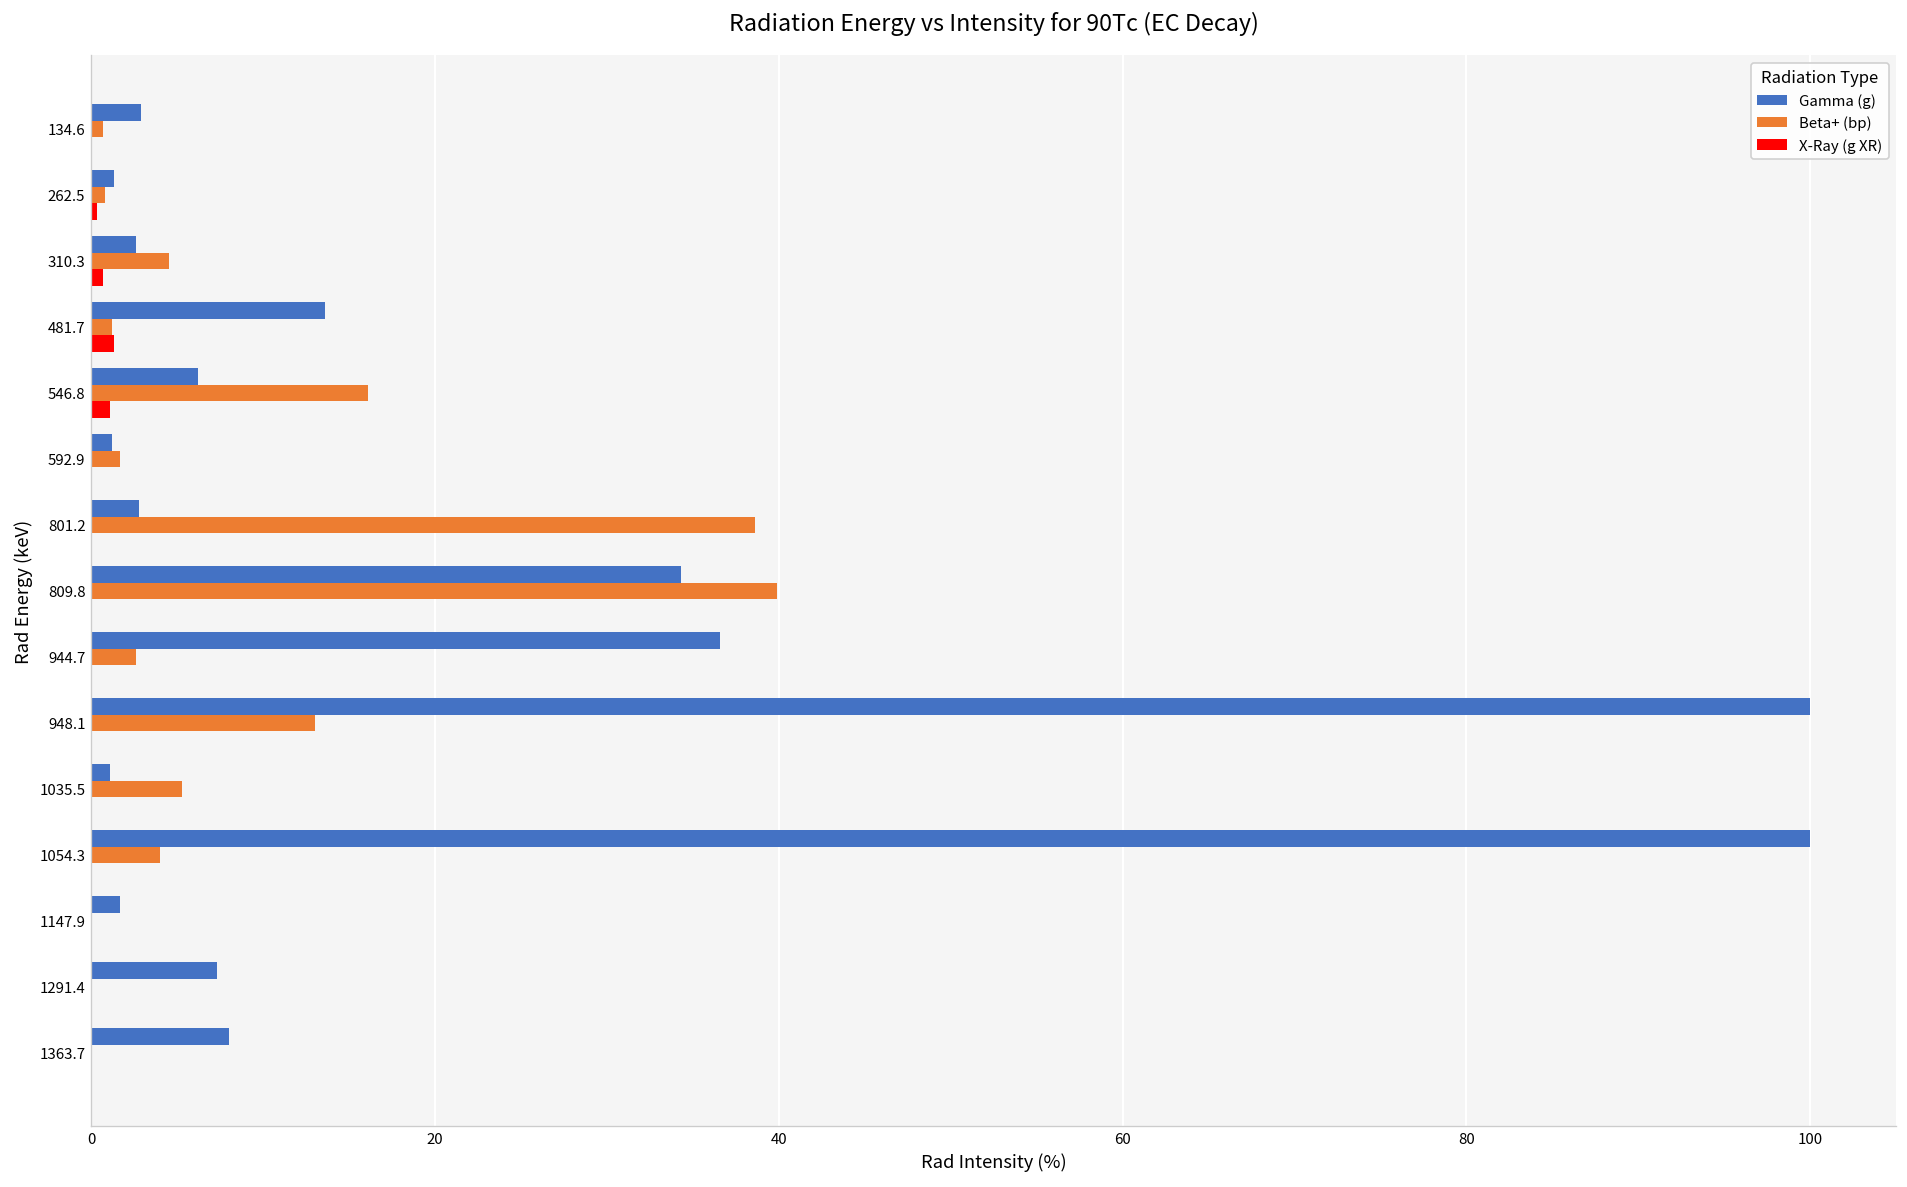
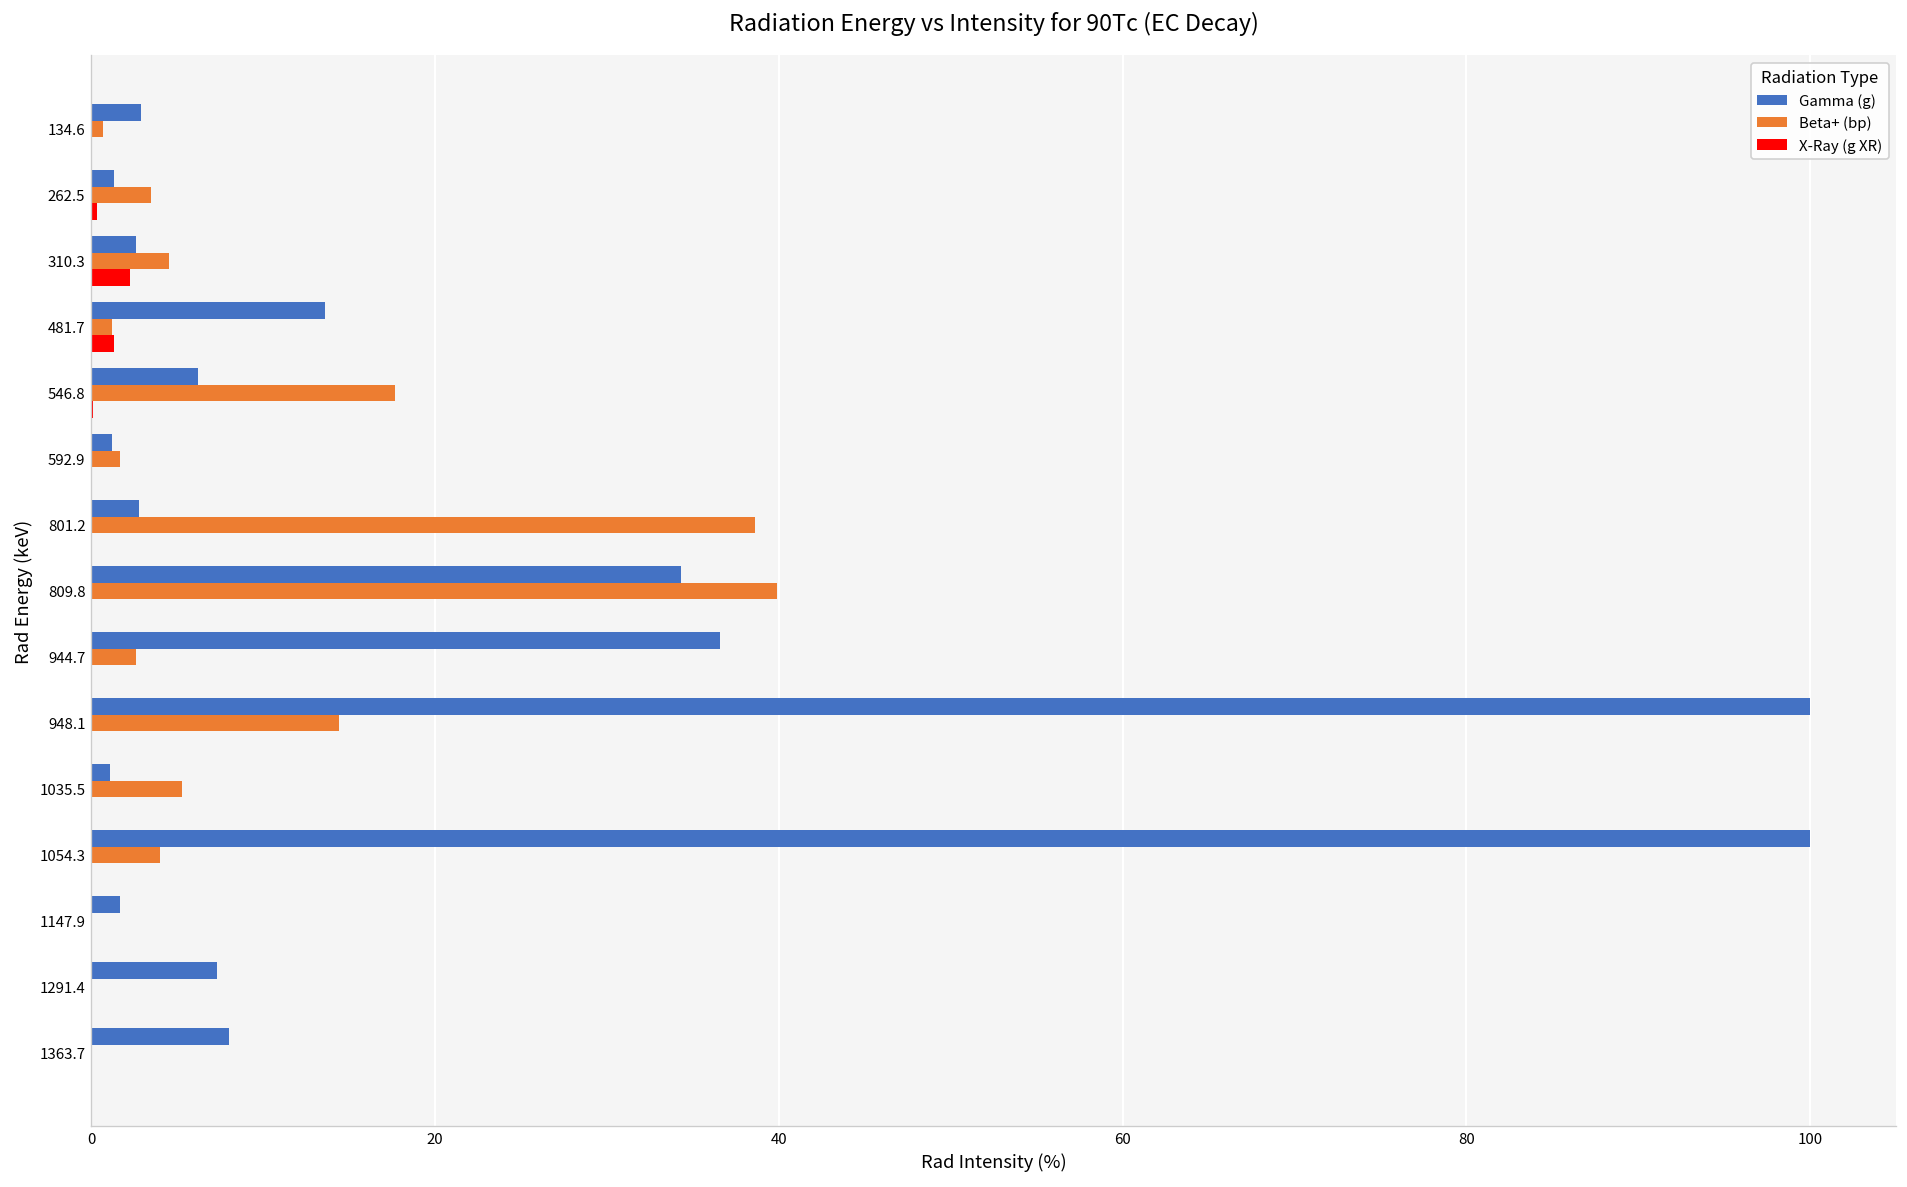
Beta+ (bp), 262.5: 0.8 -> 3.5
X-Ray (g XR), 310.3: 0.7 -> 2.2
Beta+ (bp), 546.8: 16.1 -> 17.7
X-Ray (g XR), 546.8: 1.1 -> 0.1
Beta+ (bp), 948.1: 13.0 -> 14.4
